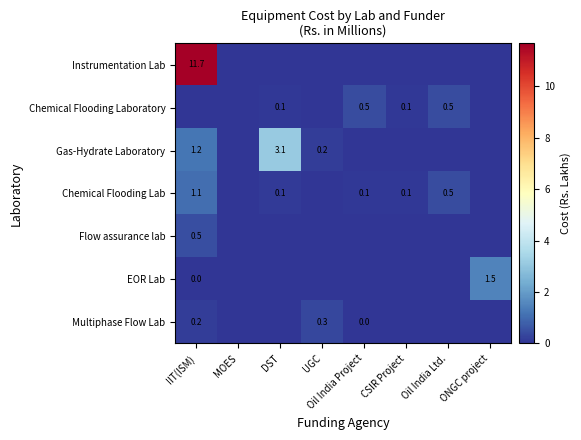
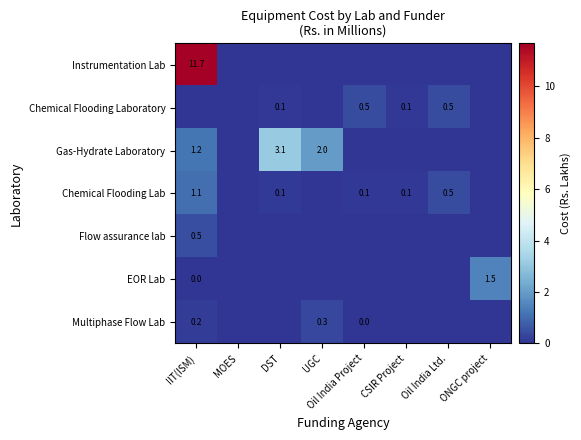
Gas-Hydrate Laboratory, UGC: 0.2 -> 2.0
